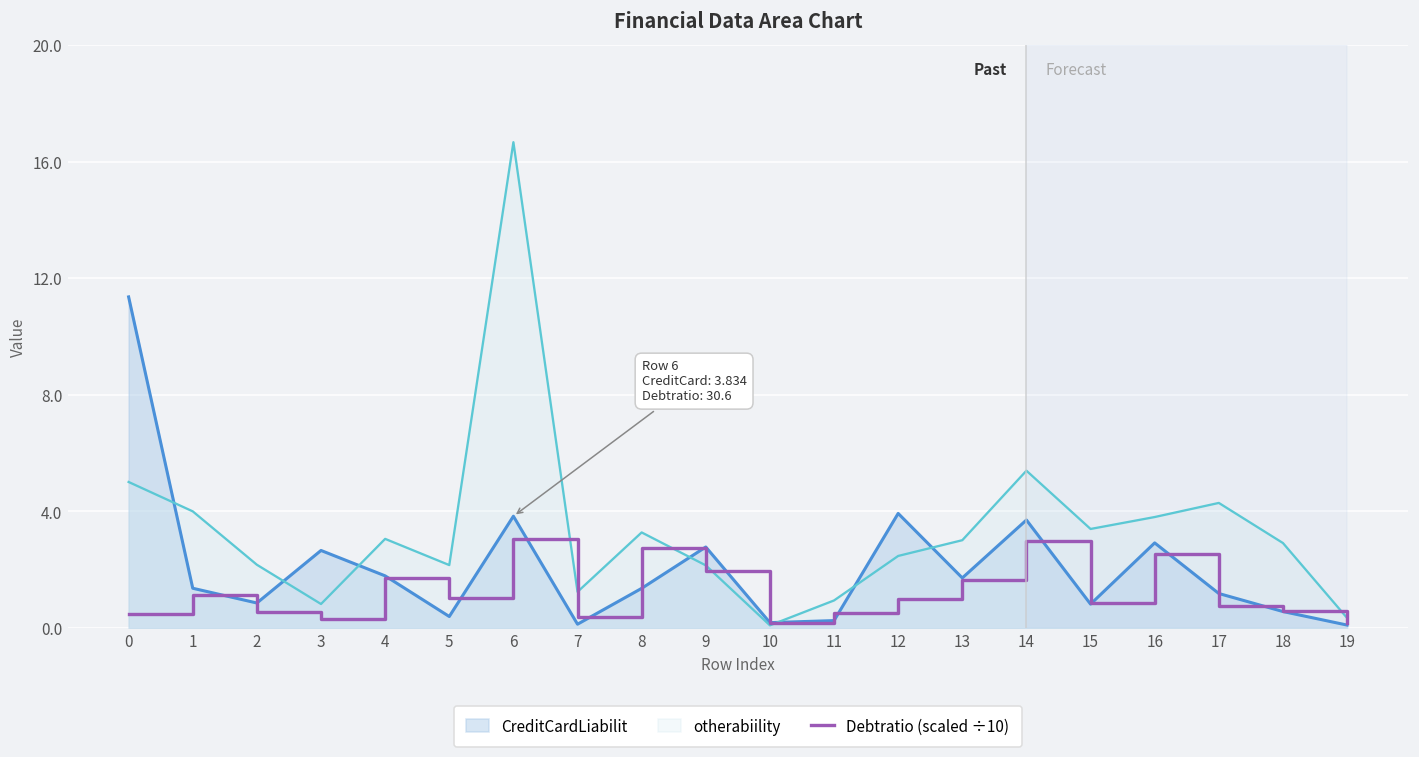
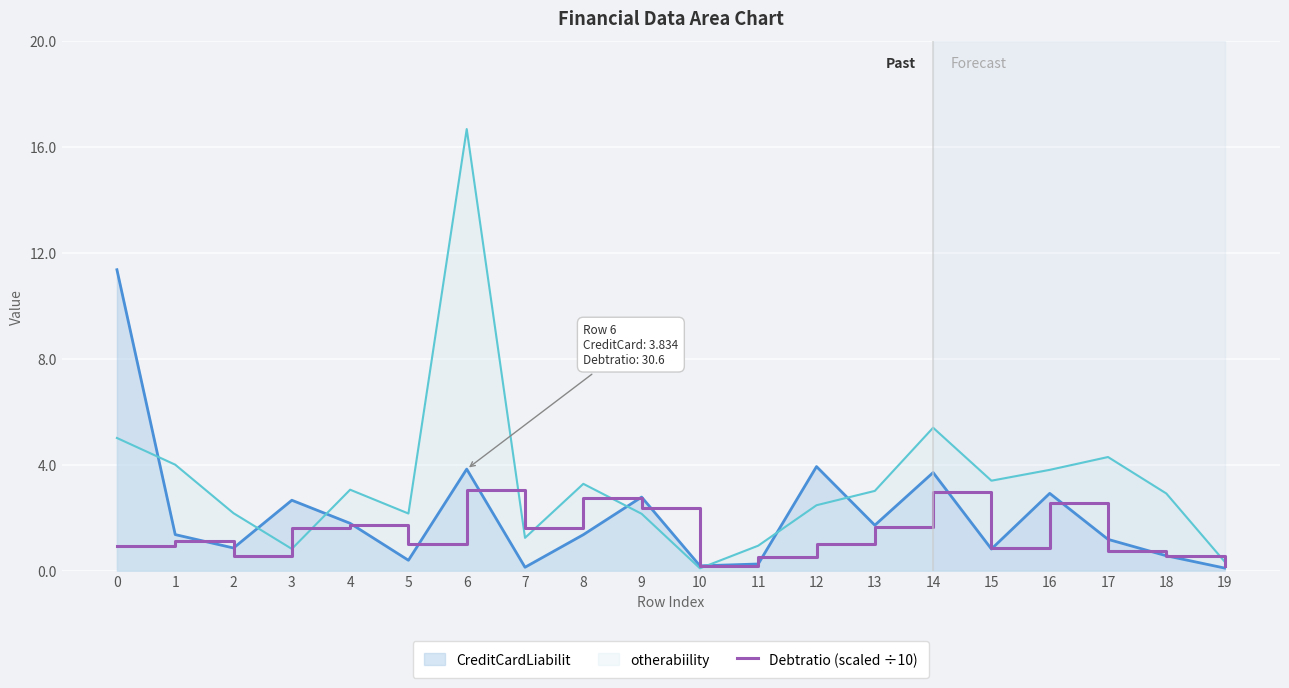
Debtratio (scaled ÷10), 0: 0.5 -> 0.9
Debtratio (scaled ÷10), 3: 0.3 -> 1.6
Debtratio (scaled ÷10), 7: 0.4 -> 1.6
Debtratio (scaled ÷10), 9: 2.0 -> 2.4
